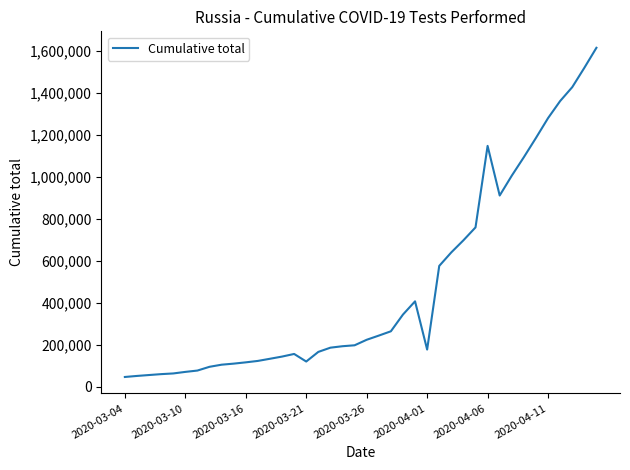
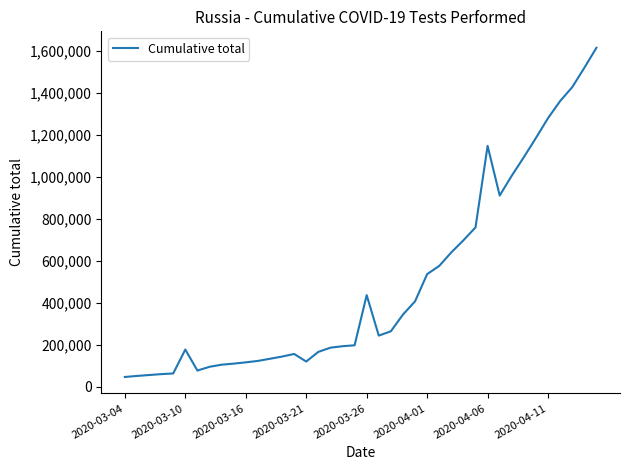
2020-03-10: 70,000 -> 180,000
2020-03-26: 220,000 -> 440,000
2020-04-01: 180,000 -> 540,000
